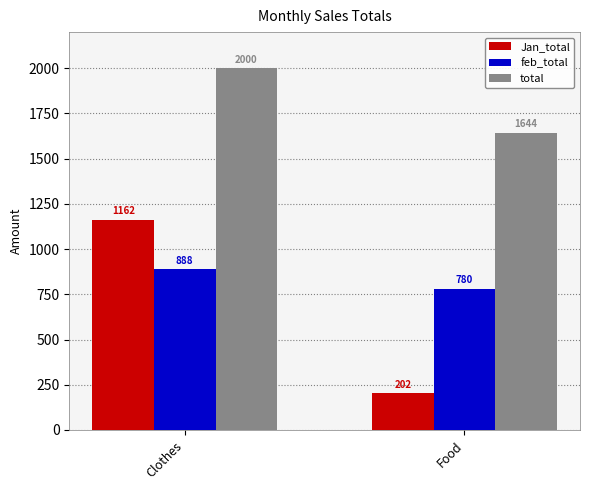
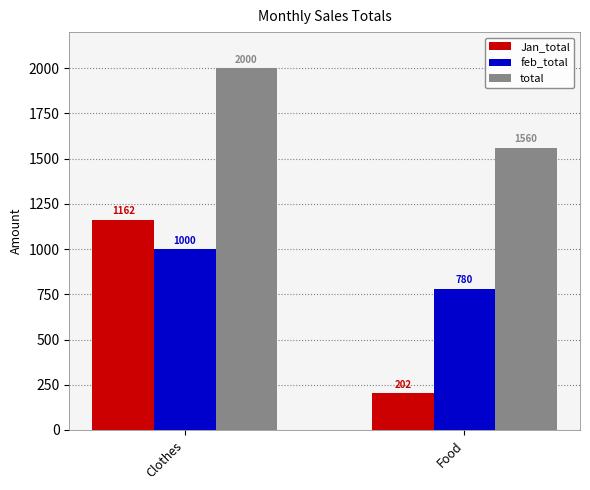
feb_total, Clothes: 888 -> 1000
total, Food: 1644 -> 1560
